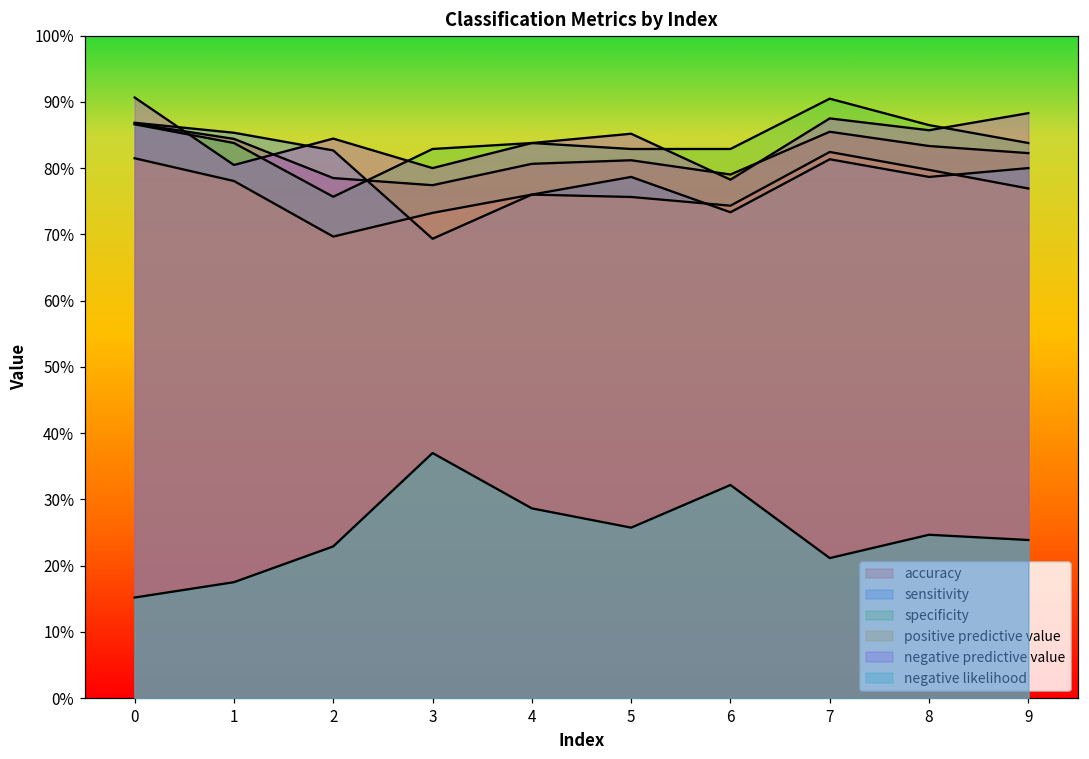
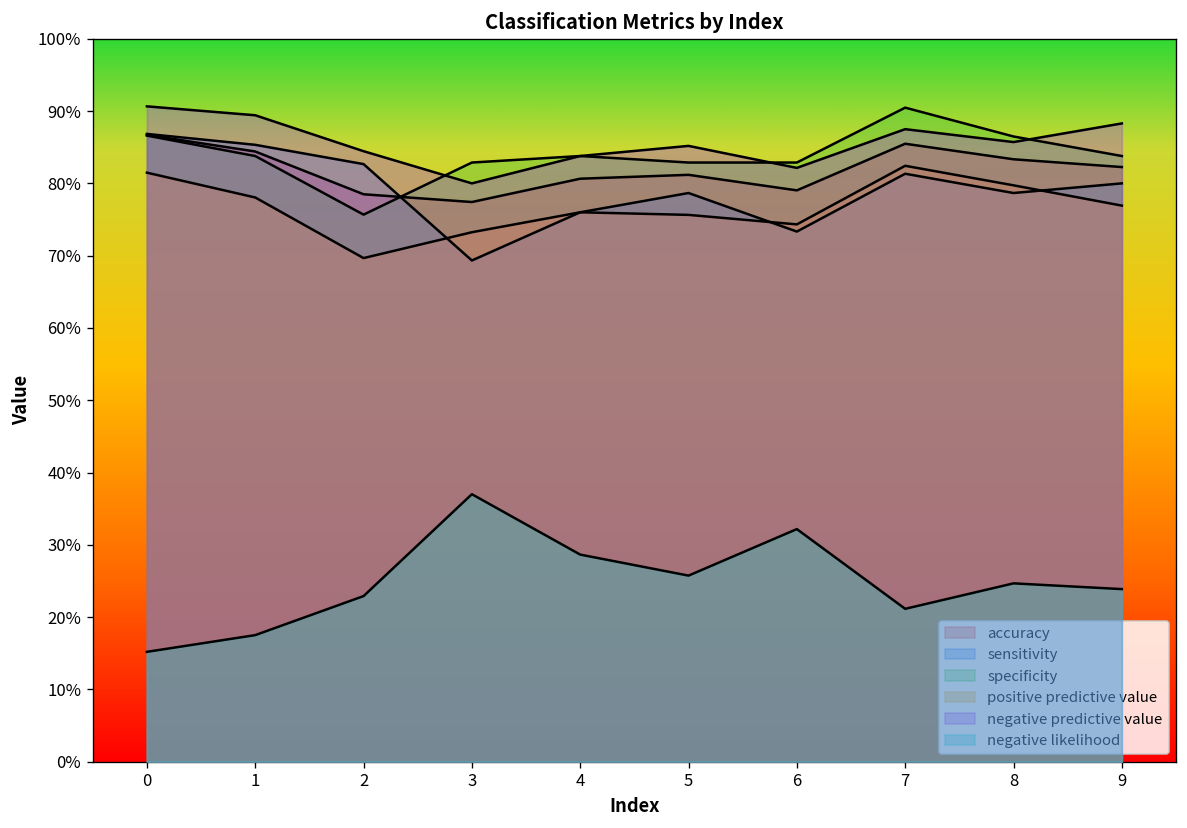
negative predictive value, 1: 80% -> 89%
negative predictive value, 6: 78% -> 82%
